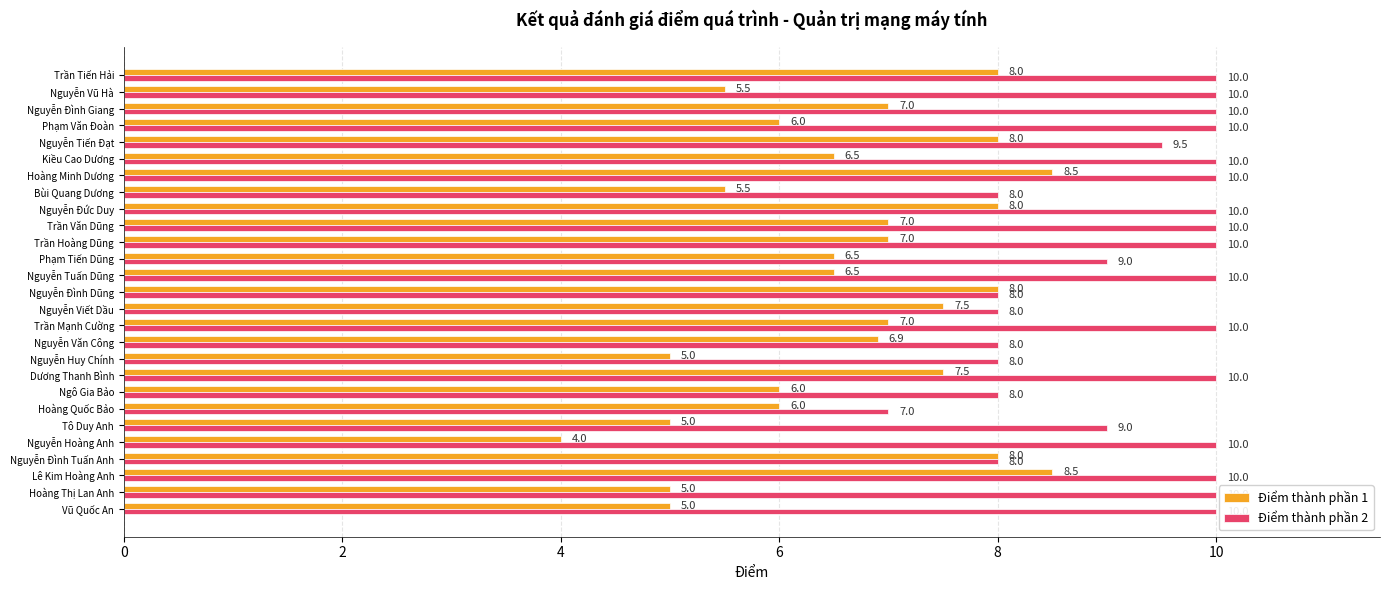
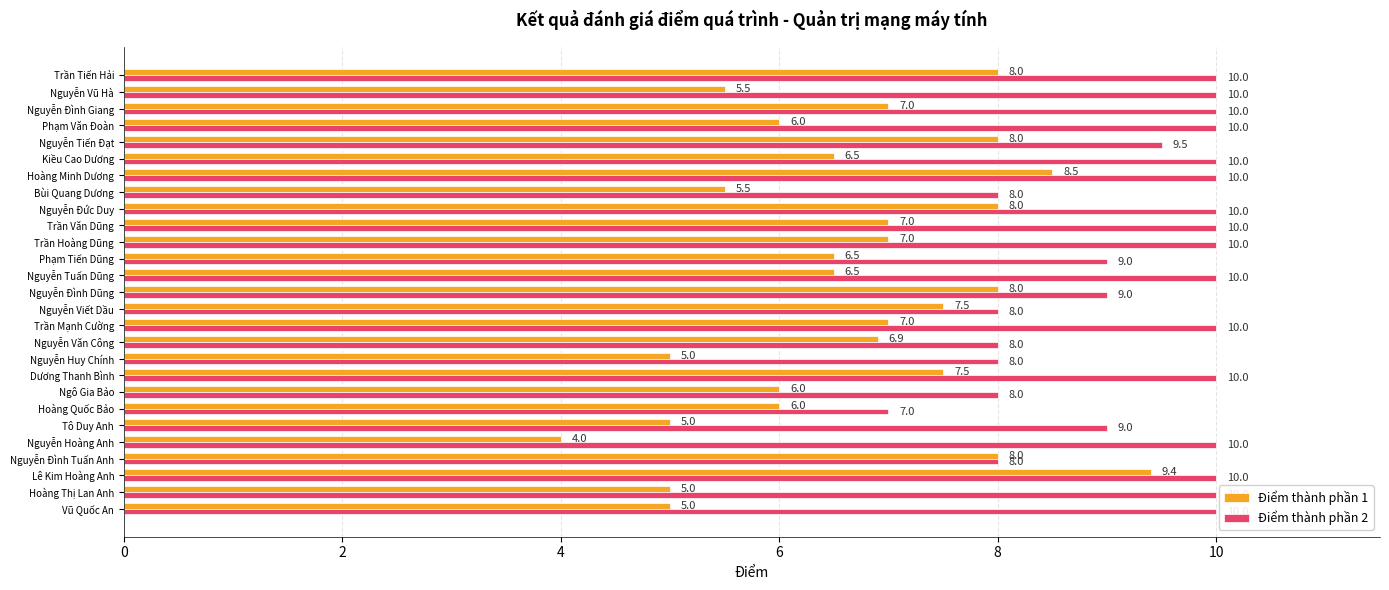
Điểm thành phần 2, Nguyễn Đình Dũng: 8.0 -> 9.0
Điểm thành phần 1, Lê Kim Hoàng Anh: 8.5 -> 9.4
